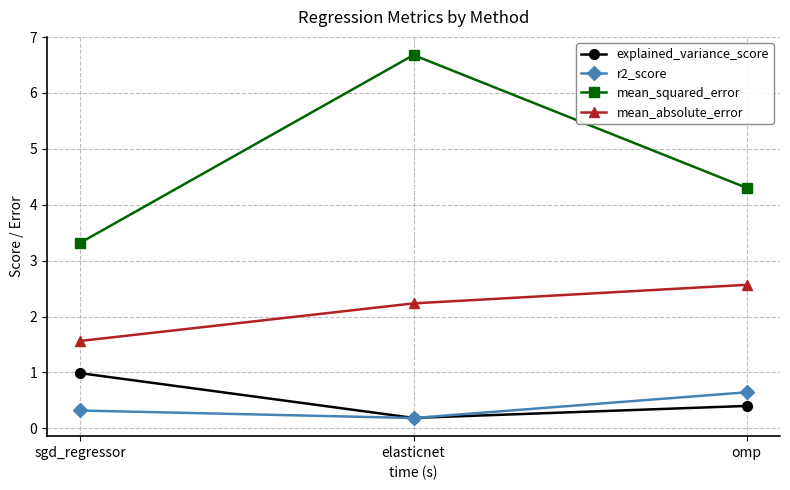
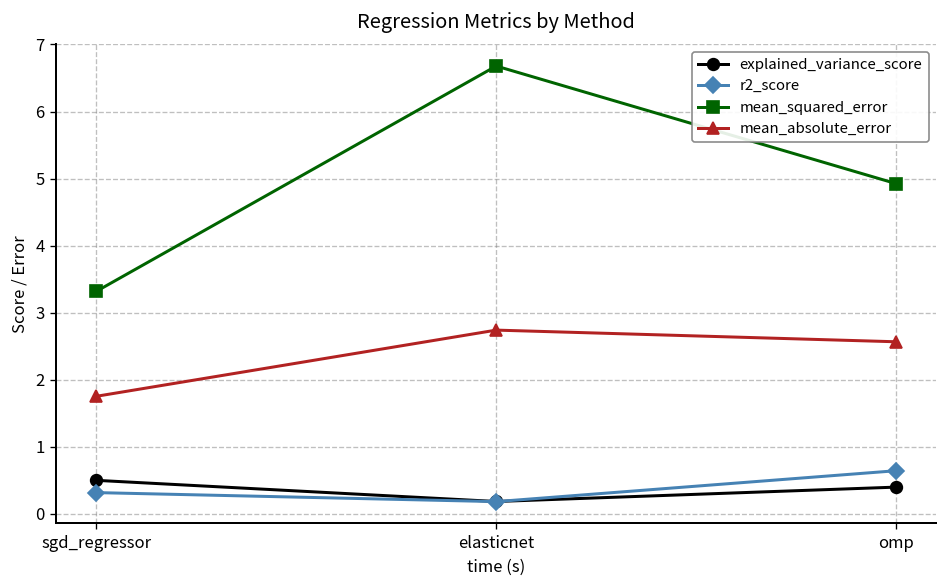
explained_variance_score, sgd_regressor: 1.0 -> 0.5
mean_absolute_error, sgd_regressor: 1.6 -> 1.8
mean_absolute_error, elasticnet: 2.2 -> 2.7
mean_squared_error, omp: 4.3 -> 4.9
